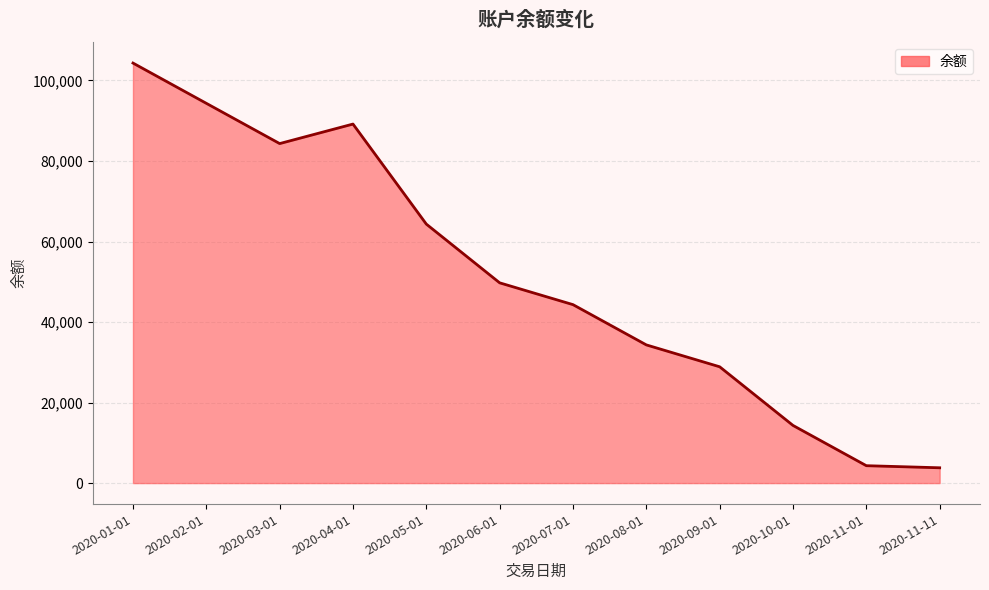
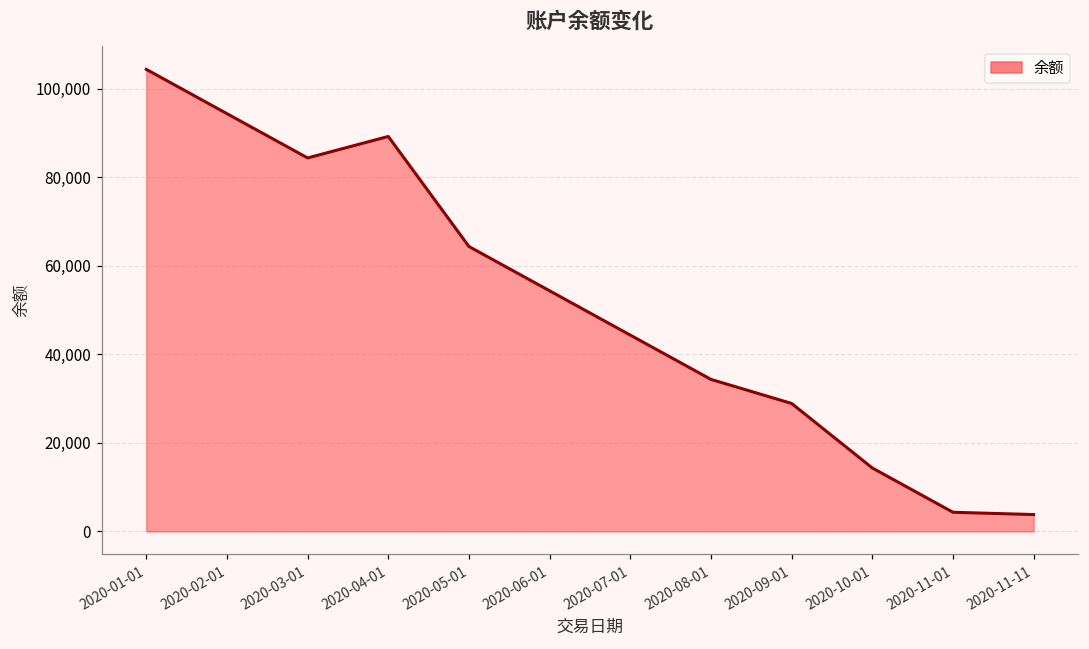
余额, 2020-06-01: 50,000 -> 54,000
